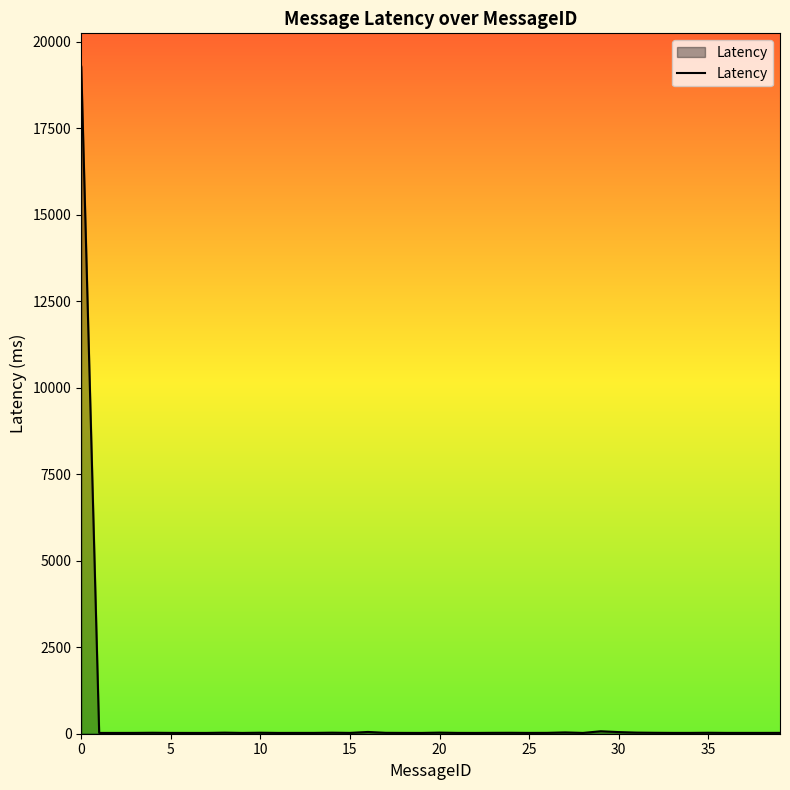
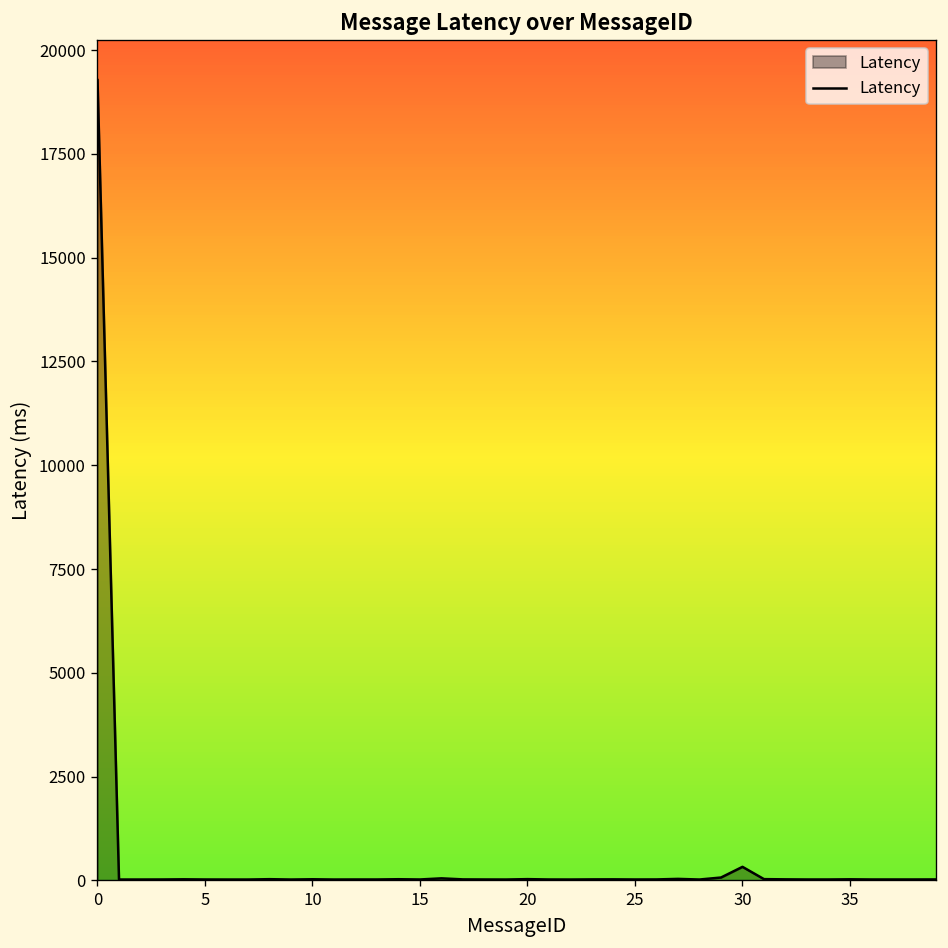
30: 0 -> 300
